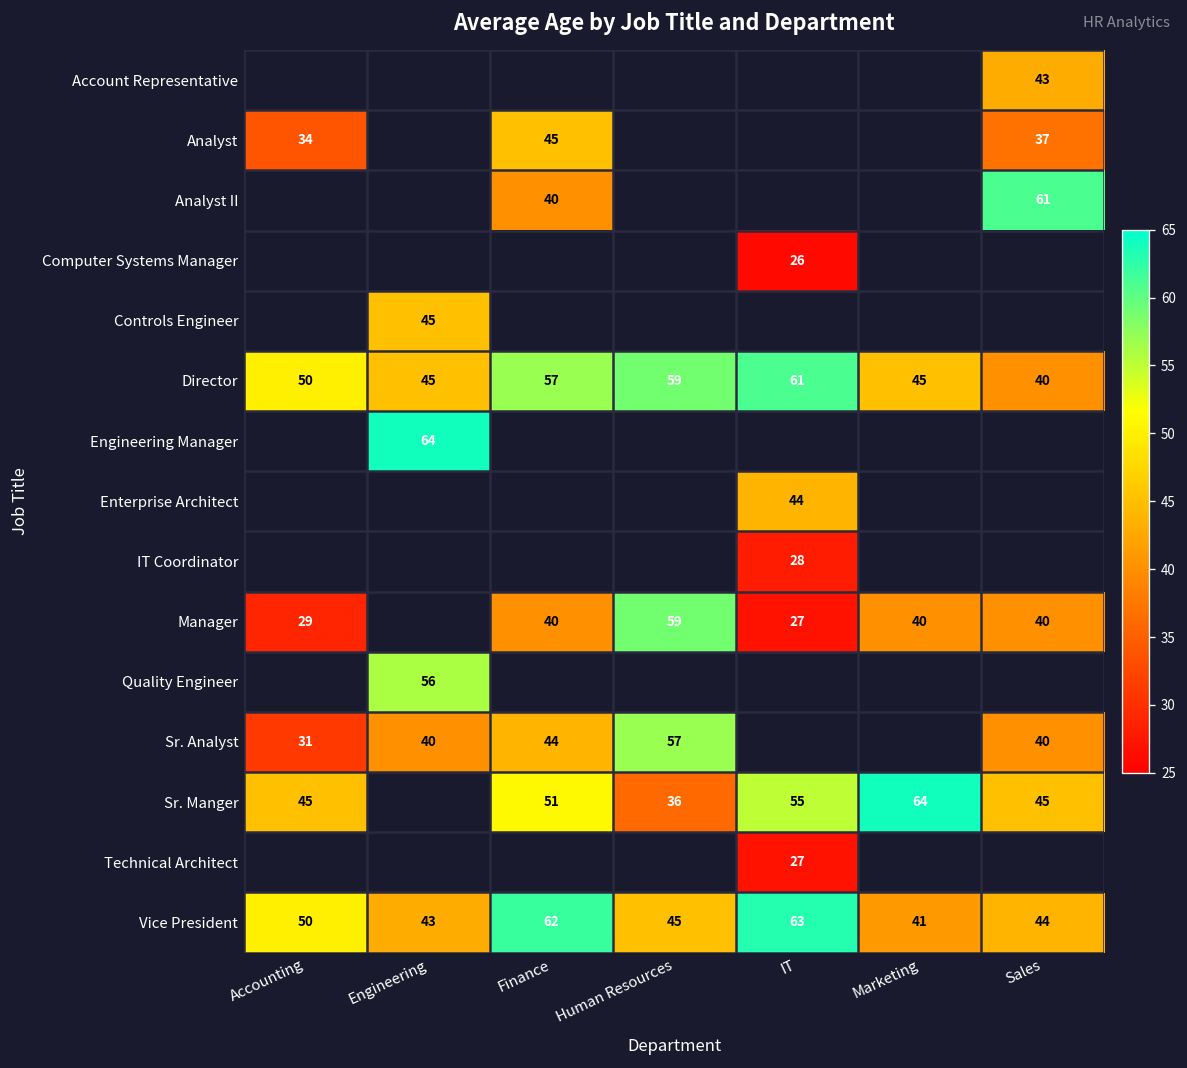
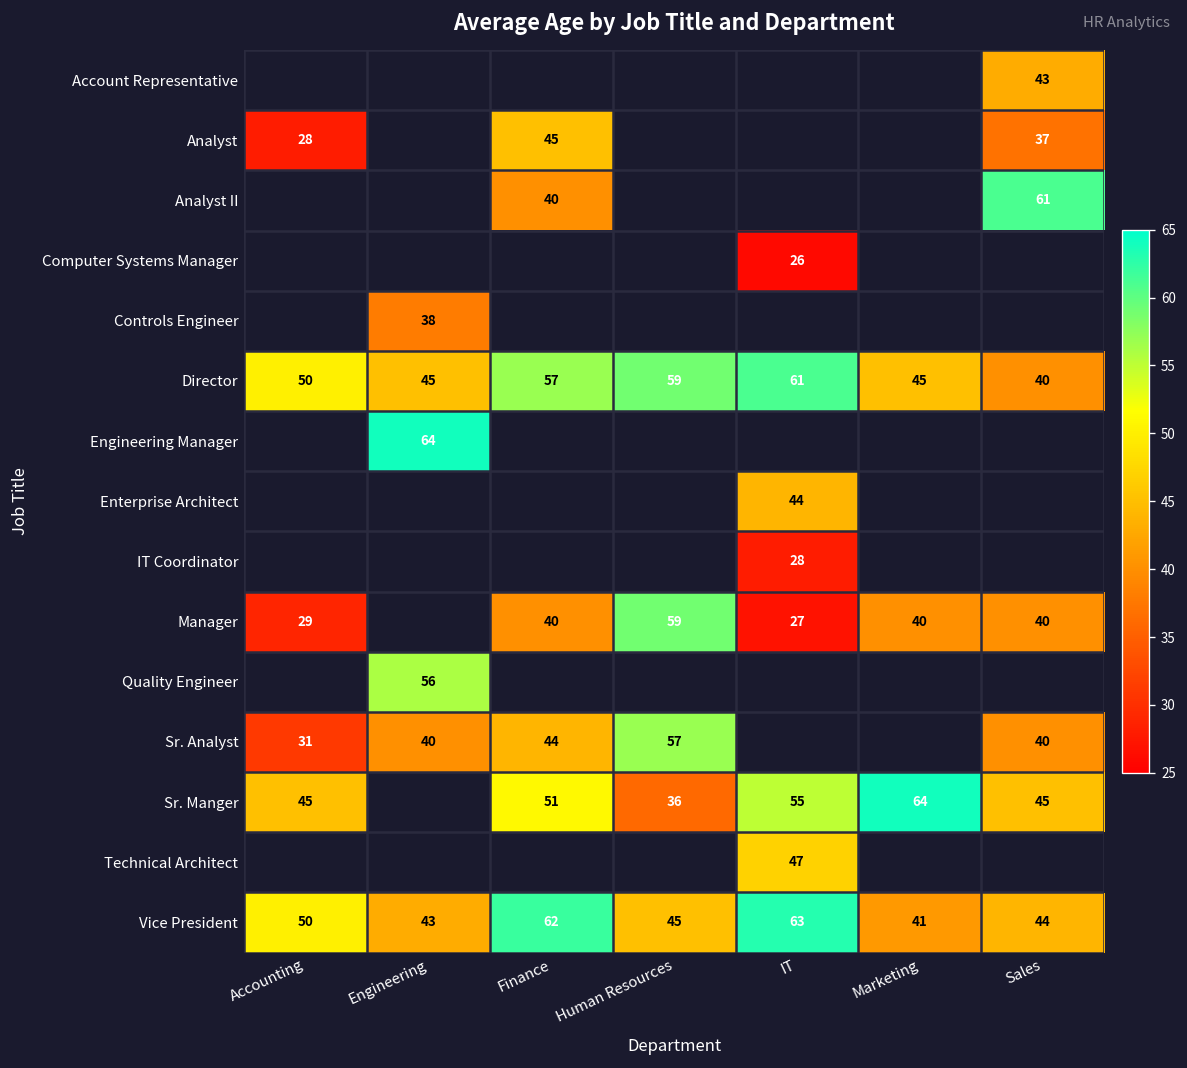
Analyst, Accounting: 34 -> 28
Controls Engineer, Engineering: 45 -> 38
Technical Architect, IT: 27 -> 47
